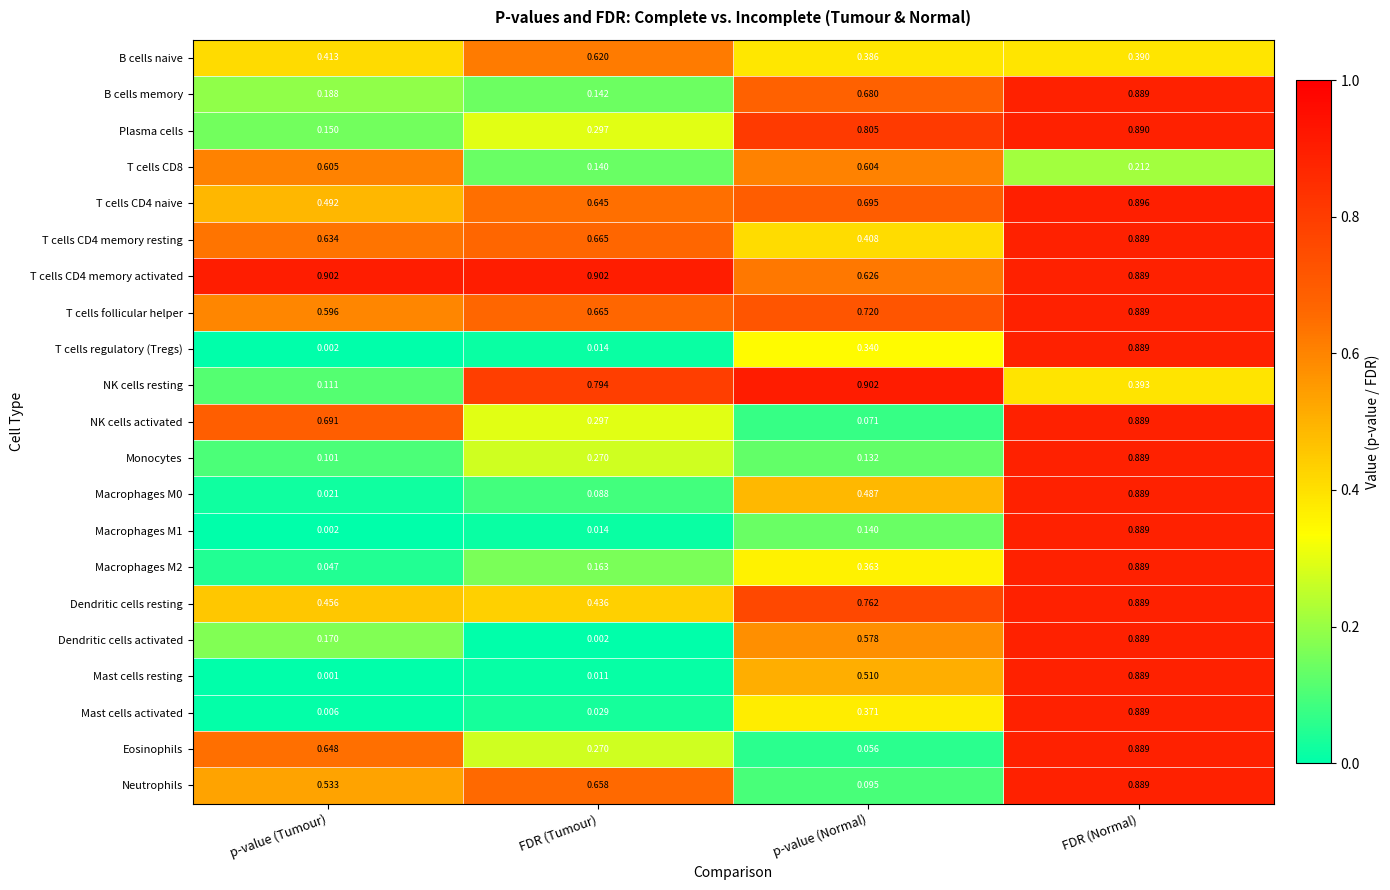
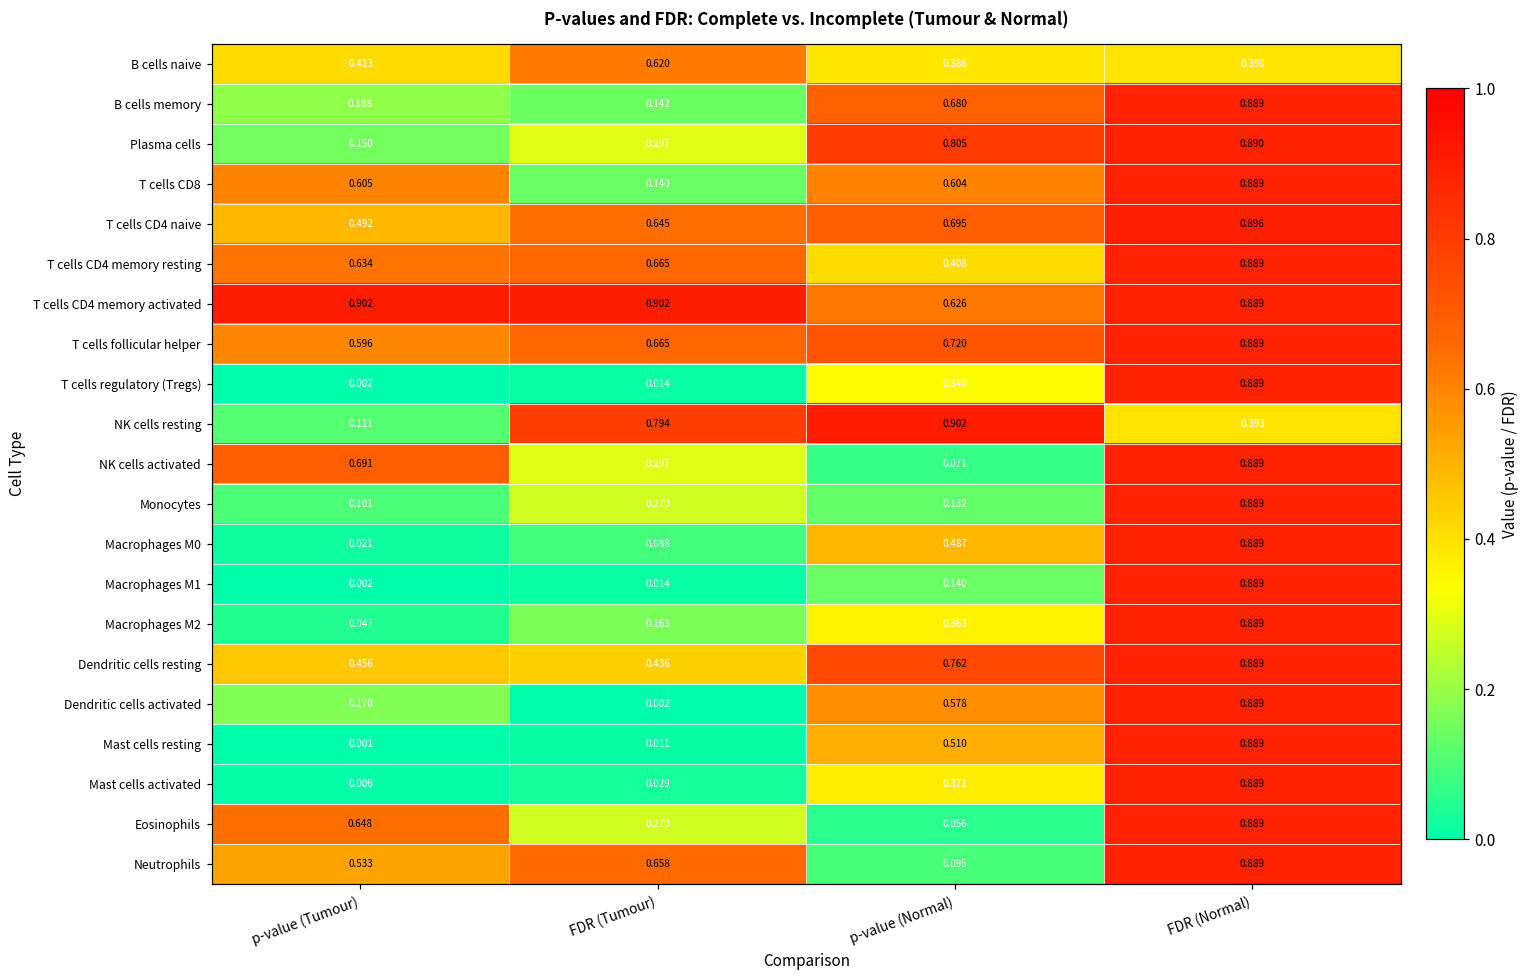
T cells CD8, FDR (Normal): 0.212 -> 0.889
